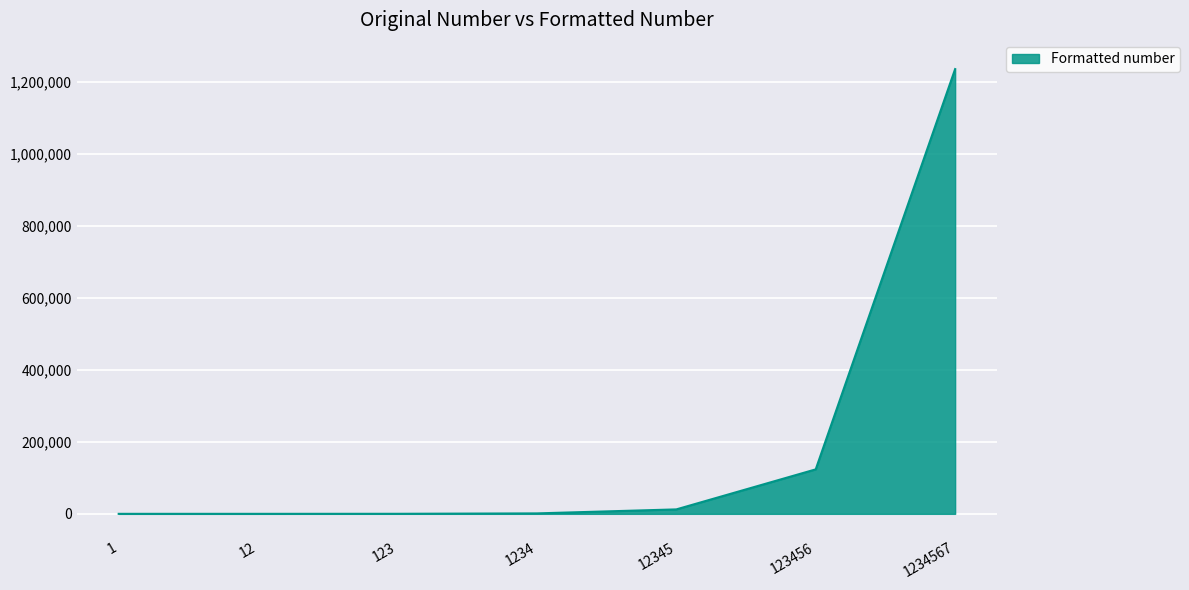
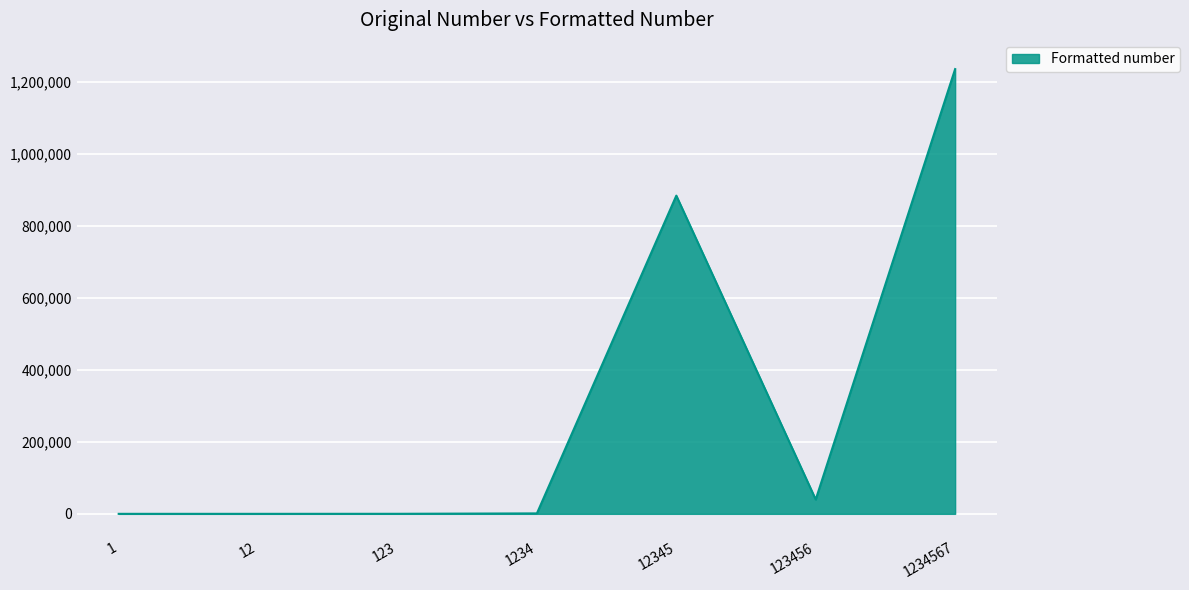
12345: 10,000 -> 880,000
123456: 120,000 -> 40,000
